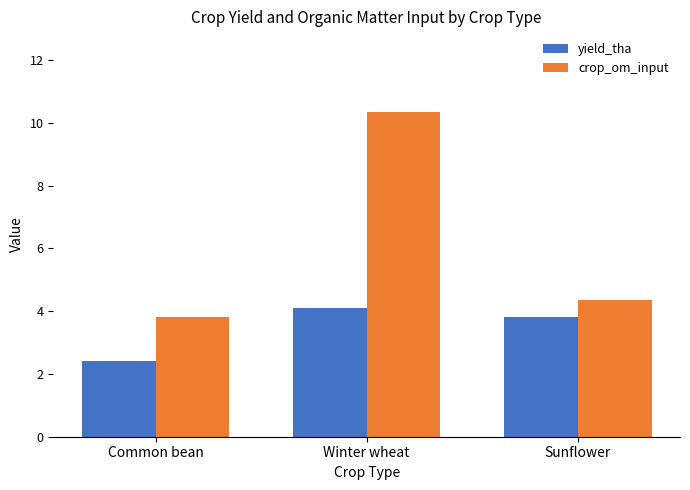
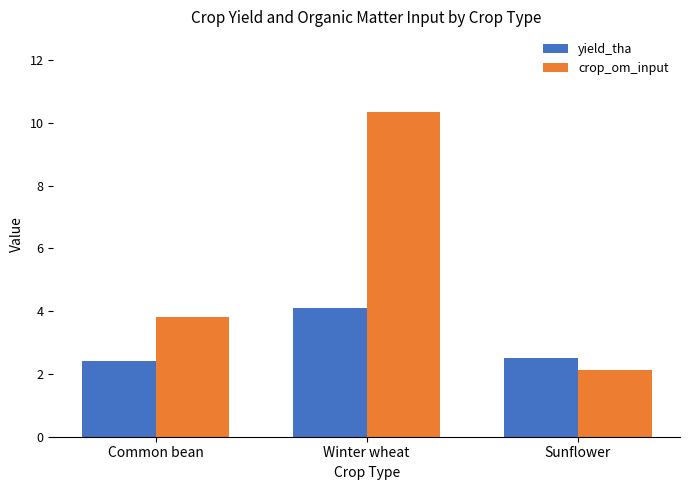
yield_tha, Sunflower: 3.8 -> 2.5
crop_om_input, Sunflower: 4.4 -> 2.1
